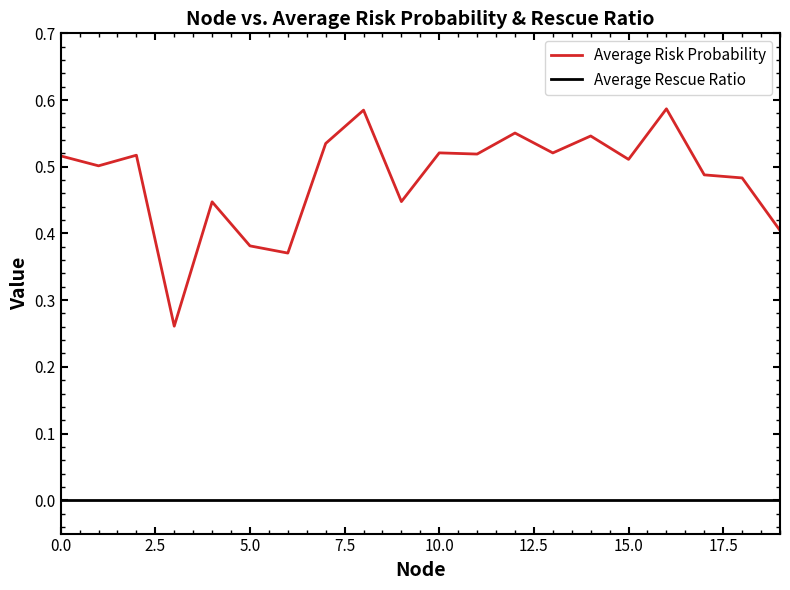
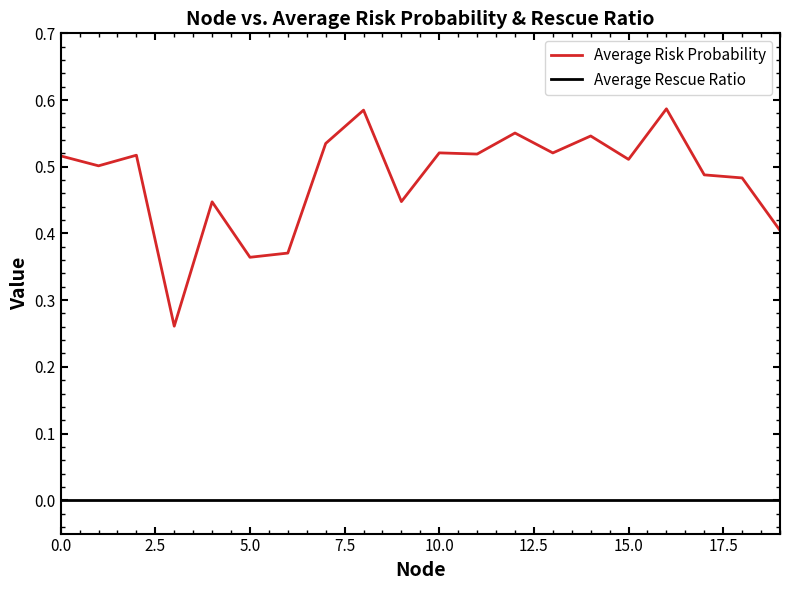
Average Risk Probability, 5.0: 0.38 -> 0.36
